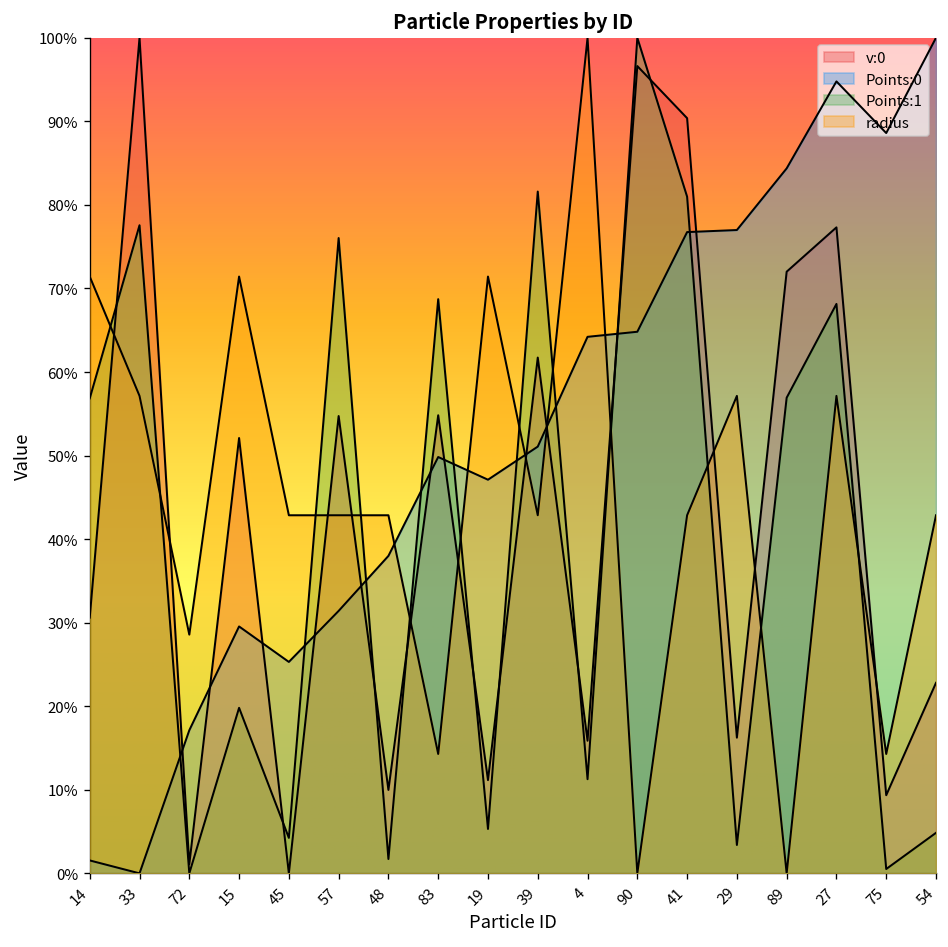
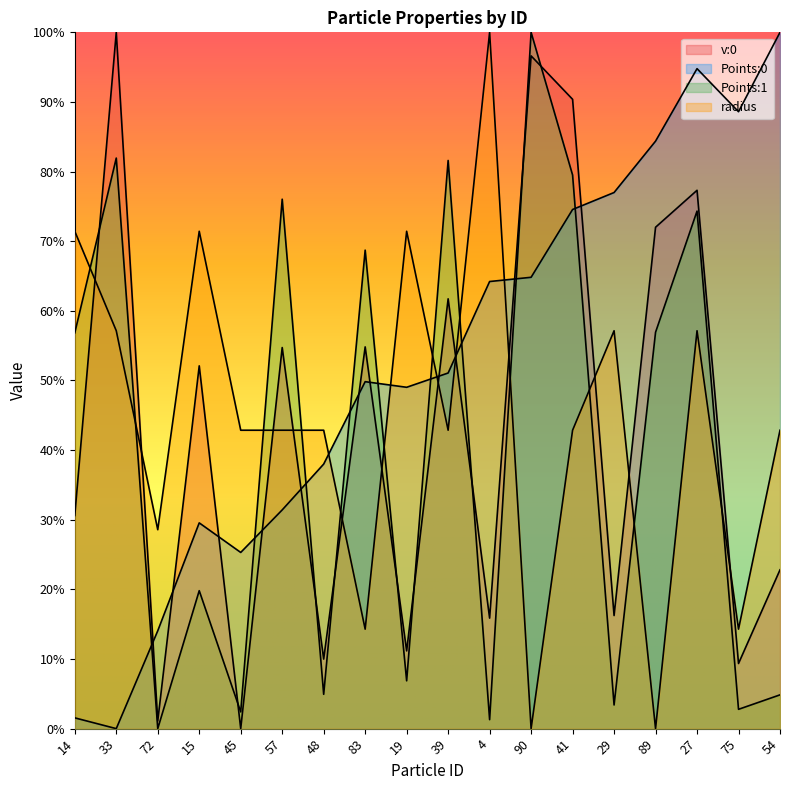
Points:1, 33: 78% -> 82%
Points:0, 72: 17% -> 14%
Points:1, 45: 4% -> 2%
Points:1, 48: 2% -> 5%
Points:0, 19: 47% -> 49%
Points:1, 19: 5% -> 7%
Points:1, 4: 11% -> 1%
Points:0, 41: 77% -> 75%
Points:1, 41: 81% -> 80%
Points:1, 27: 68% -> 74%
Points:1, 75: 1% -> 3%
